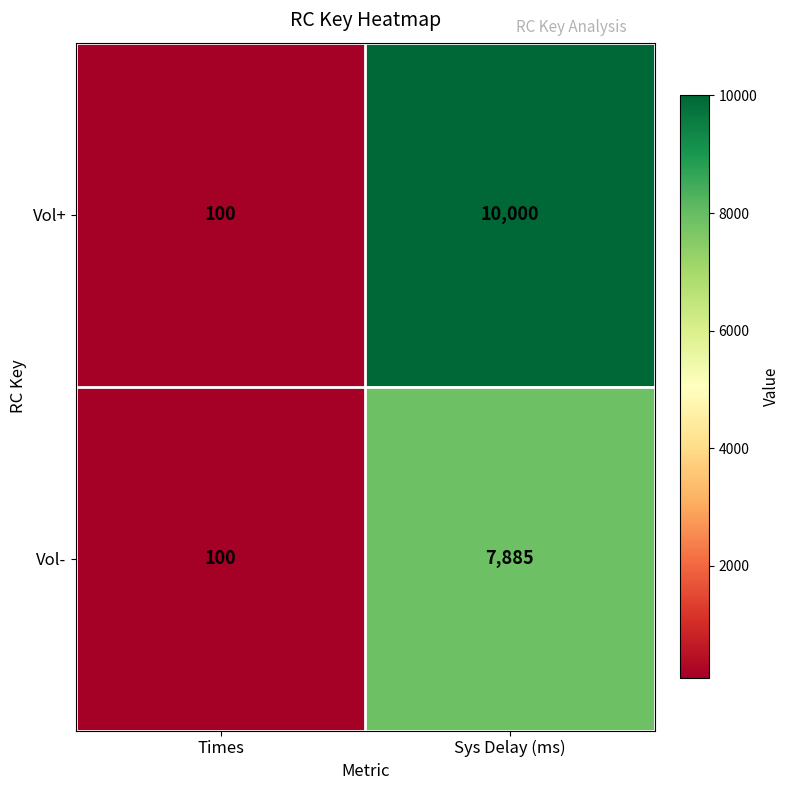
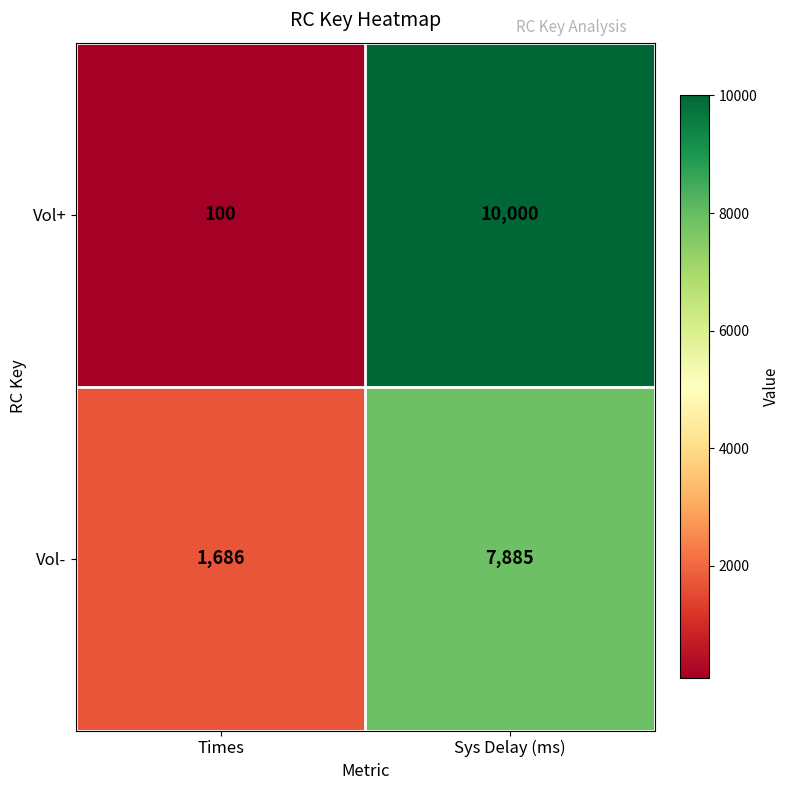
Vol-, Times: 100 -> 1,686
